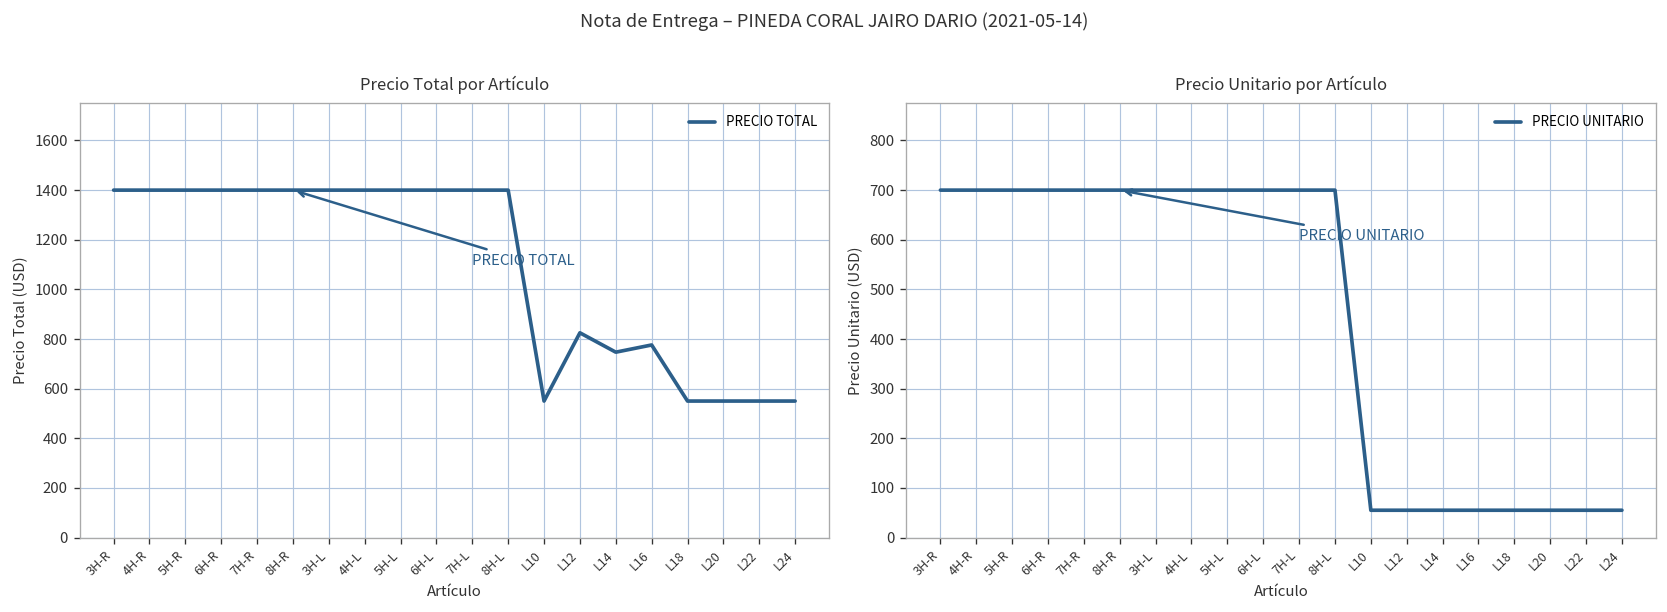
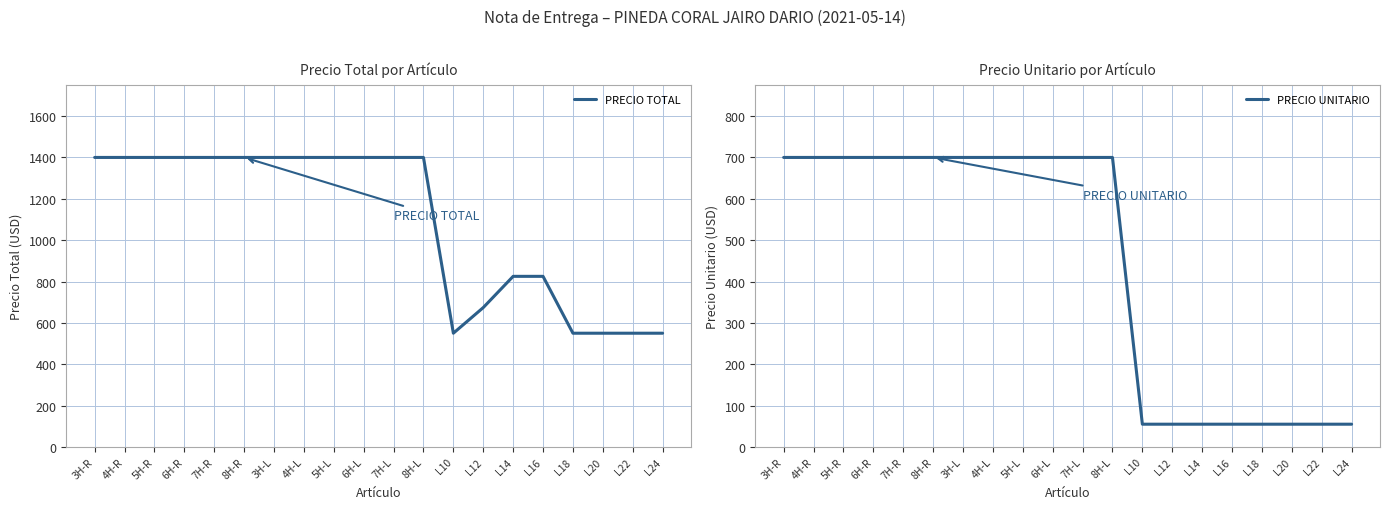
Precio Total por Artículo, L12: 830 -> 670
Precio Total por Artículo, L14: 750 -> 830
Precio Total por Artículo, L16: 780 -> 830
